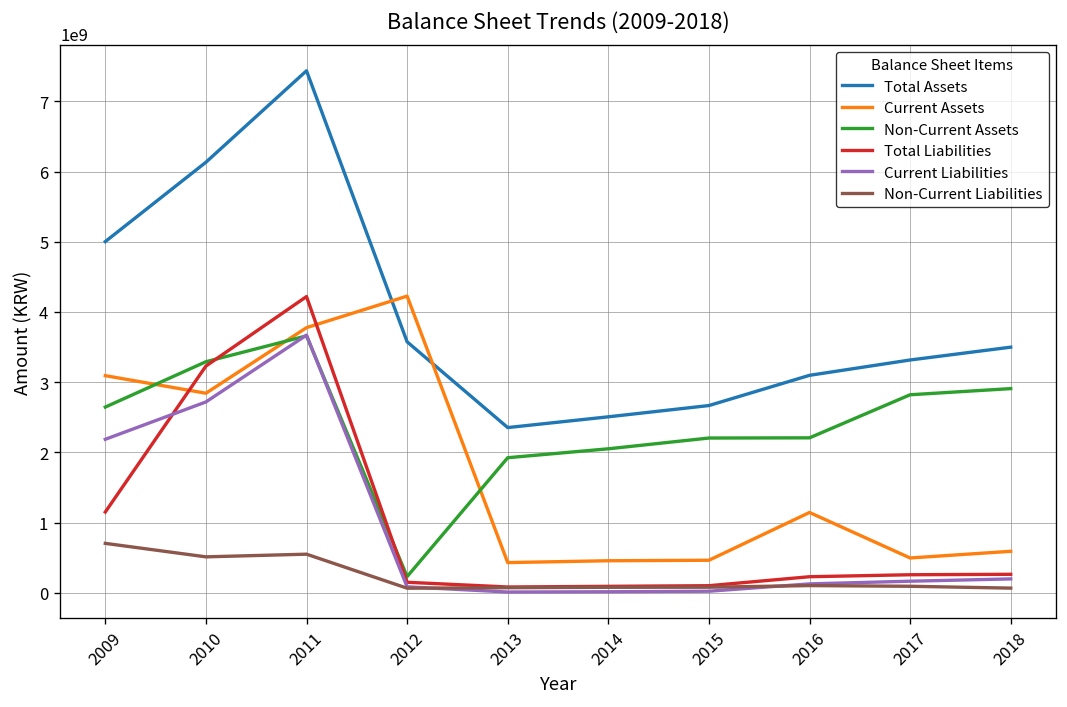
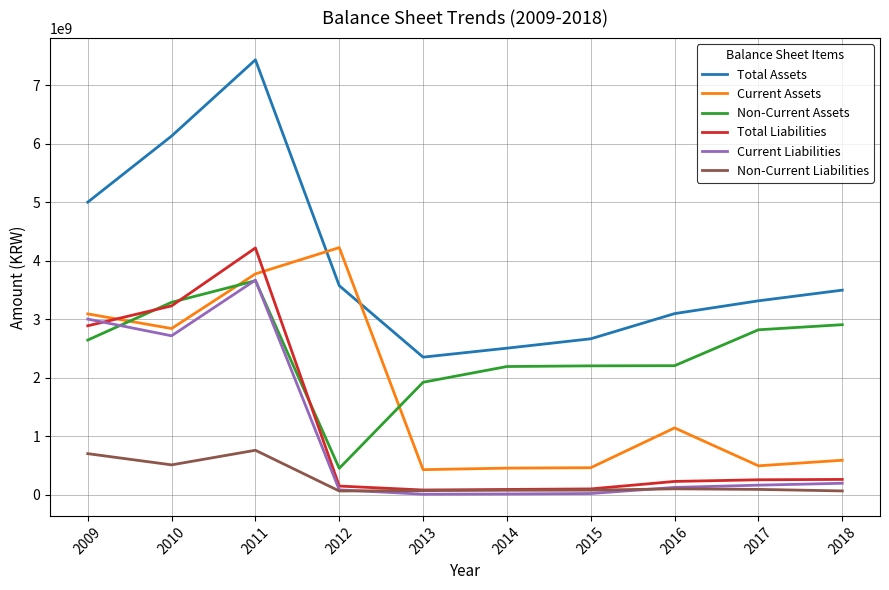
Total Liabilities, 2009: 1200000000 -> 2900000000
Current Liabilities, 2009: 2200000000 -> 3000000000
Non-Current Liabilities, 2011: 500000000 -> 800000000
Non-Current Assets, 2012: 200000000 -> 500000000
Non-Current Assets, 2014: 2100000000 -> 2200000000
